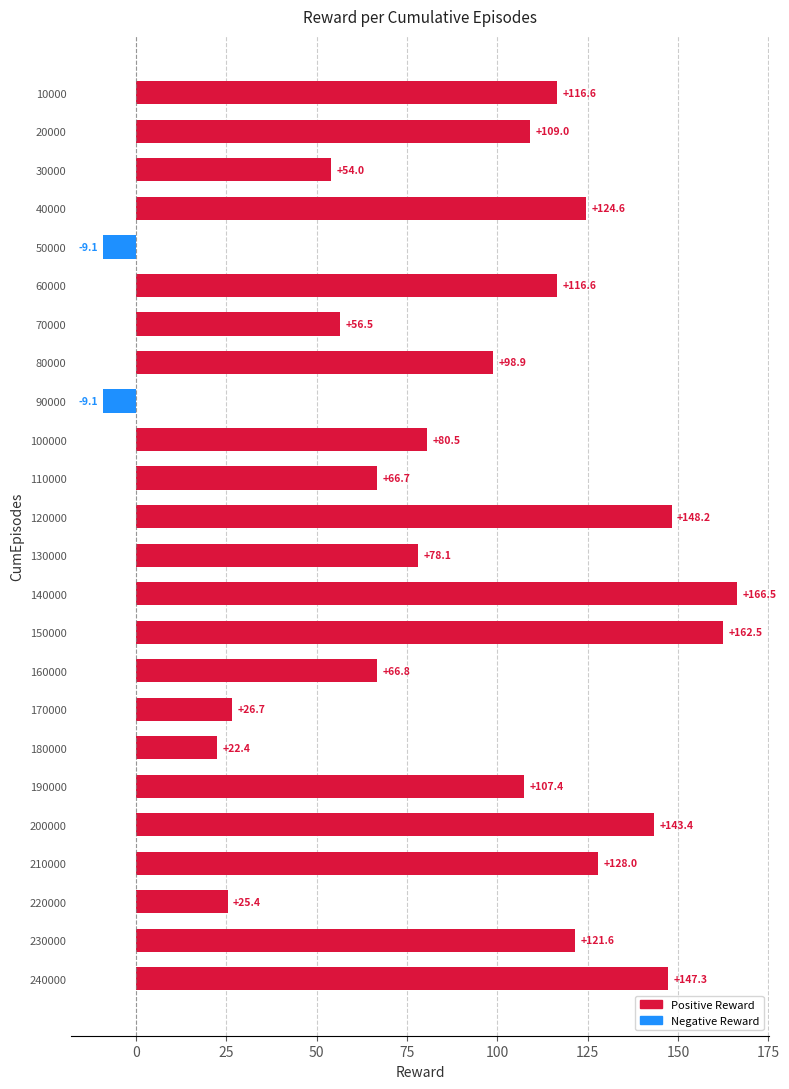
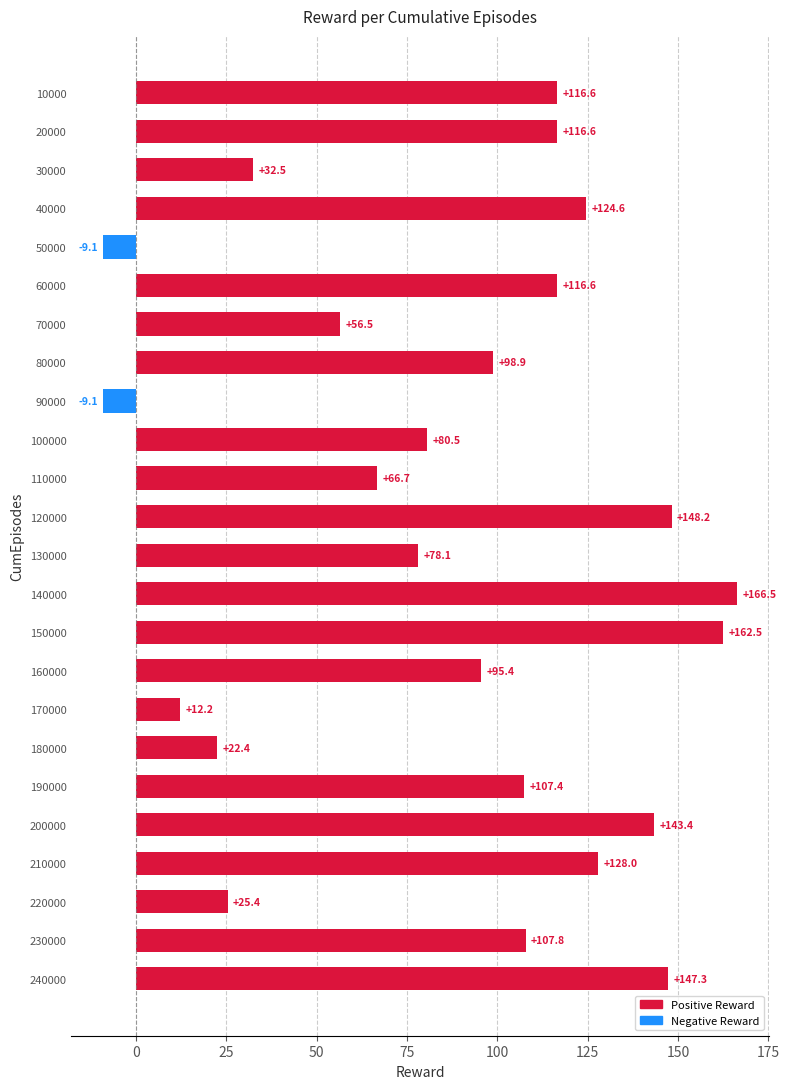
20000: +109.0 -> +116.6
30000: +54.0 -> +32.5
160000: +66.8 -> +95.4
170000: +26.7 -> +12.2
230000: +121.6 -> +107.8
